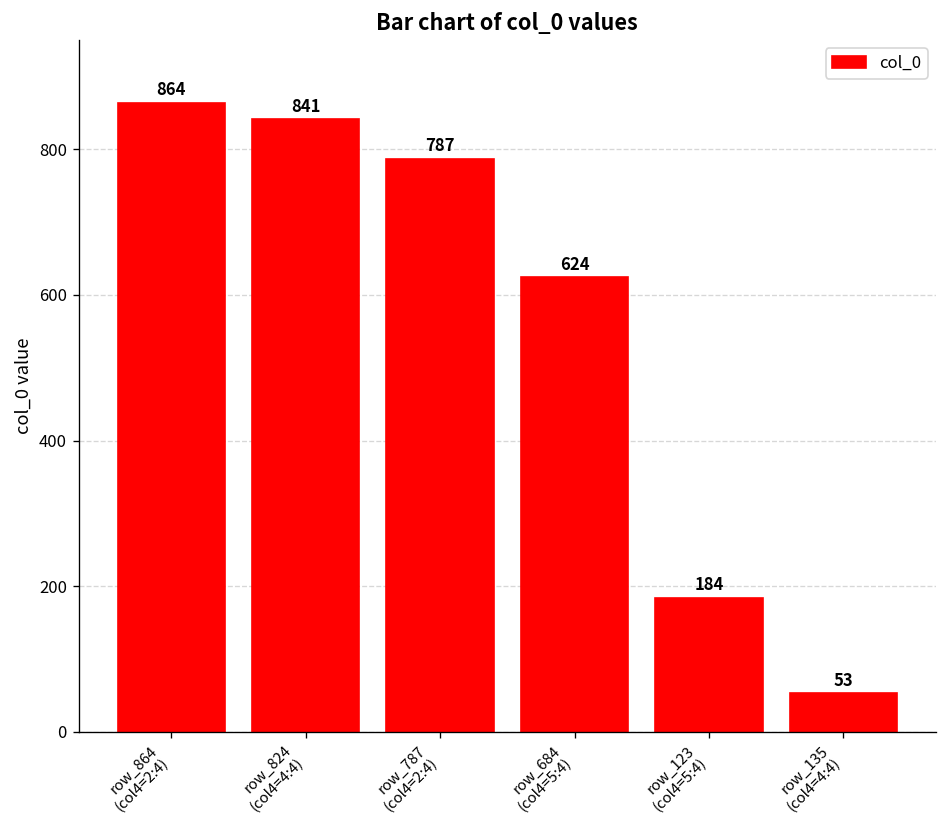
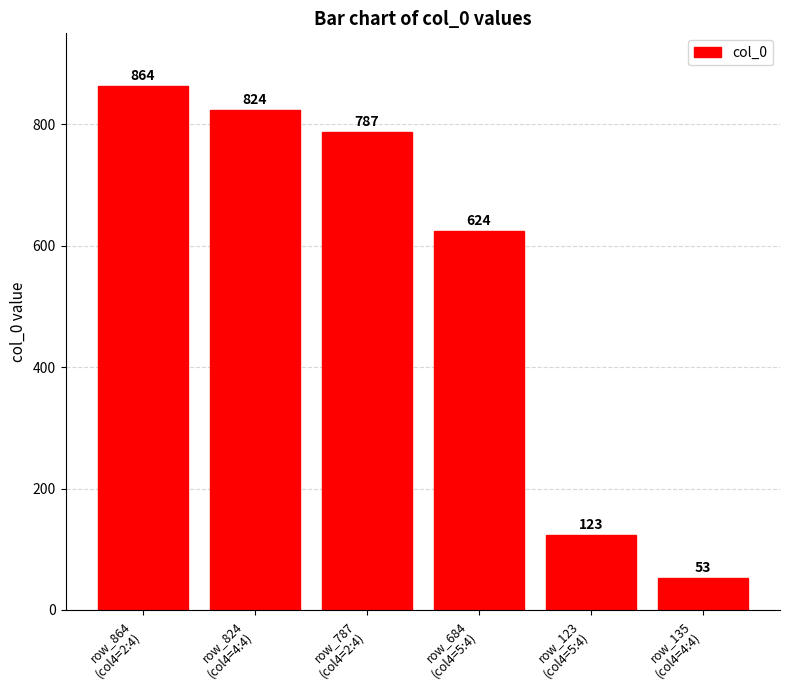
row_824 (col4=4:4): 841 -> 824
row_123 (col4=5:4): 184 -> 123
